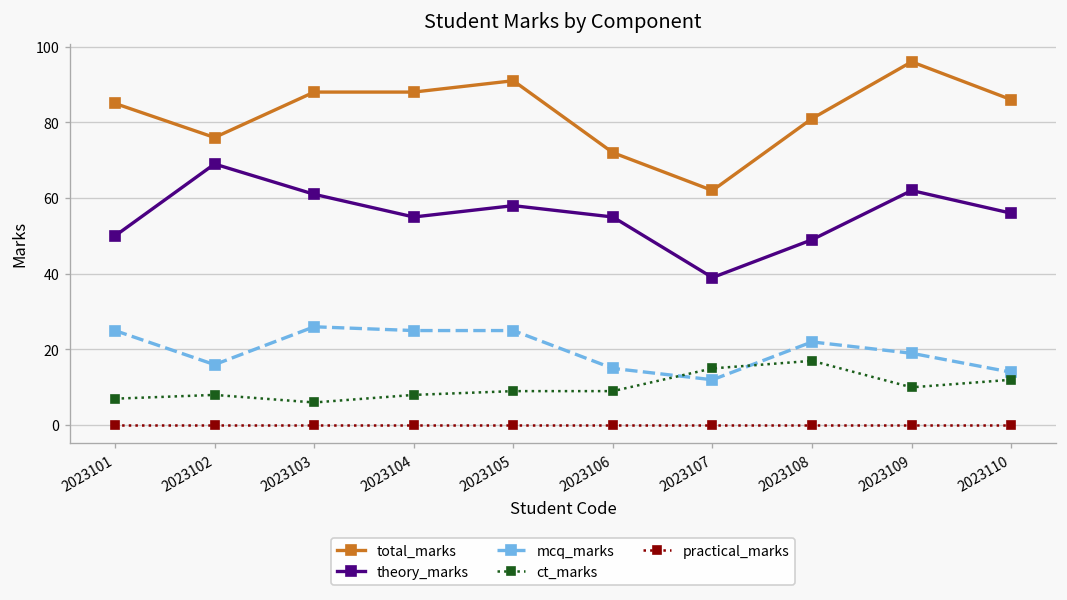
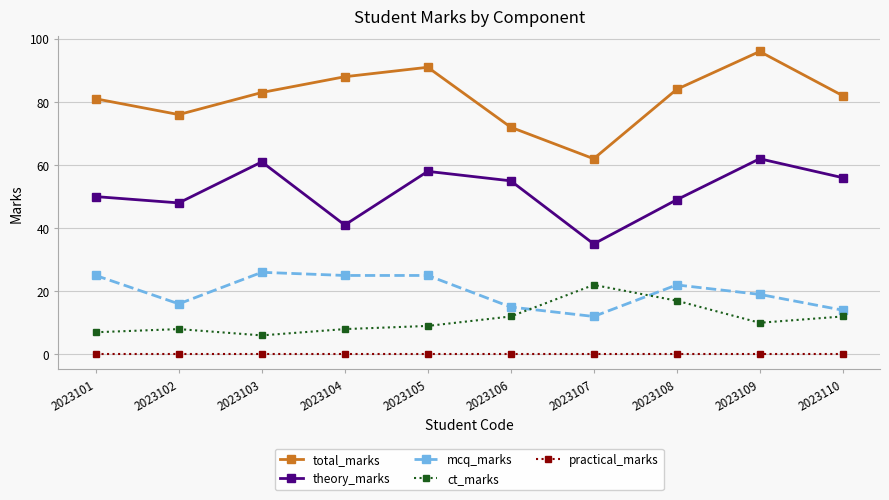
total_marks, 2023101: 85 -> 81
theory_marks, 2023102: 69 -> 48
total_marks, 2023103: 88 -> 83
theory_marks, 2023104: 55 -> 41
ct_marks, 2023106: 9 -> 12
theory_marks, 2023107: 39 -> 35
ct_marks, 2023107: 15 -> 22
total_marks, 2023108: 81 -> 84
total_marks, 2023110: 86 -> 82
